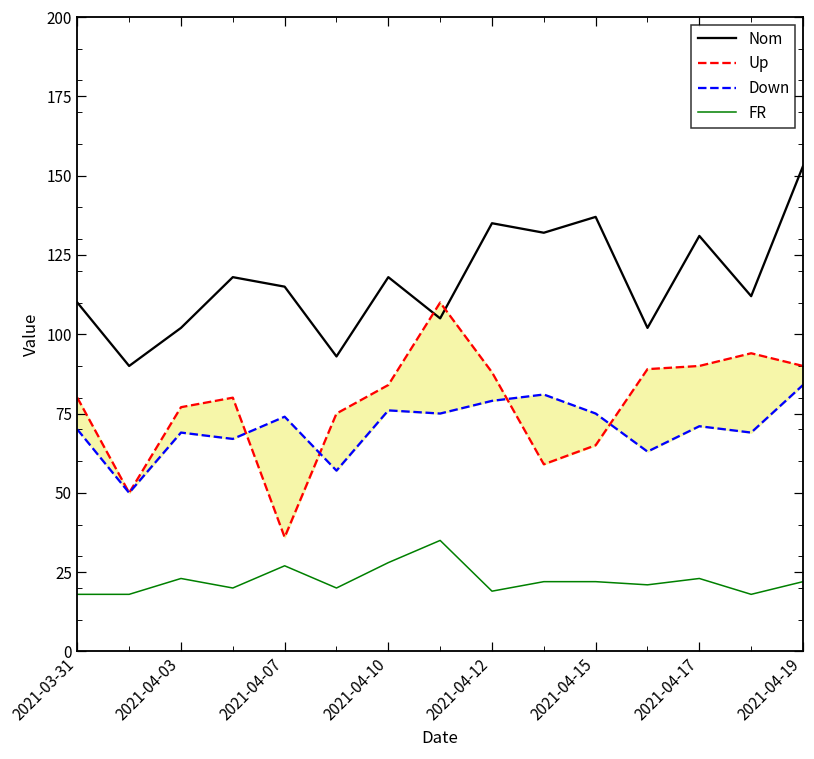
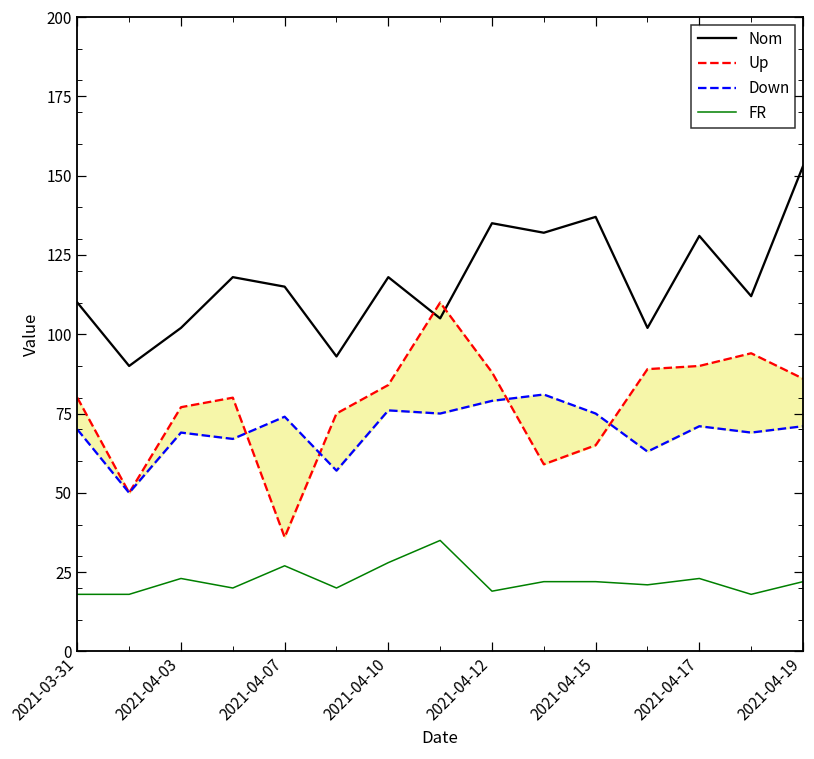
Up, 2021-04-19: 90 -> 86
Down, 2021-04-19: 84 -> 71
